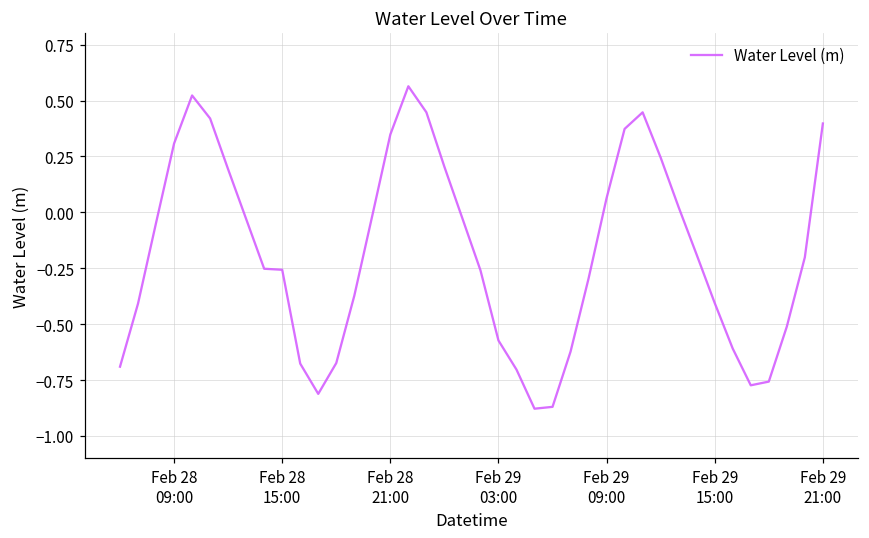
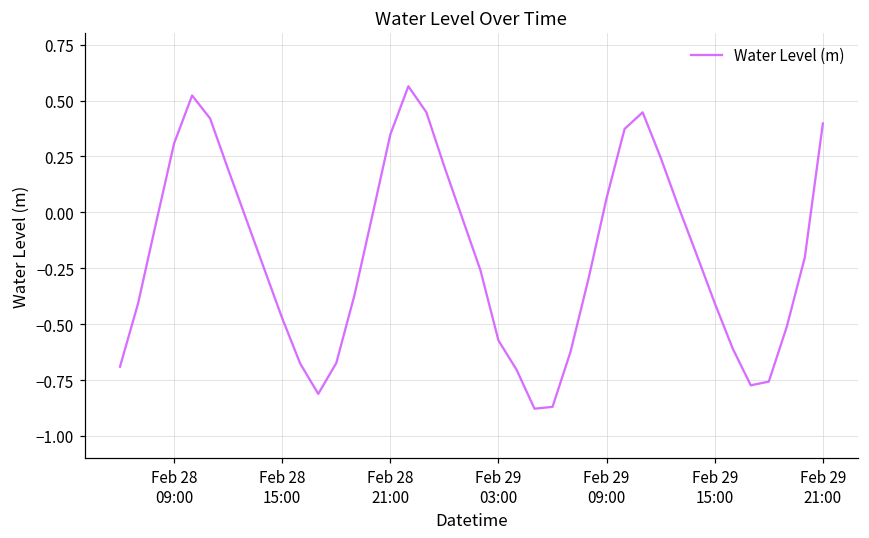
Feb 28 15:00: -0.26 -> -0.47
